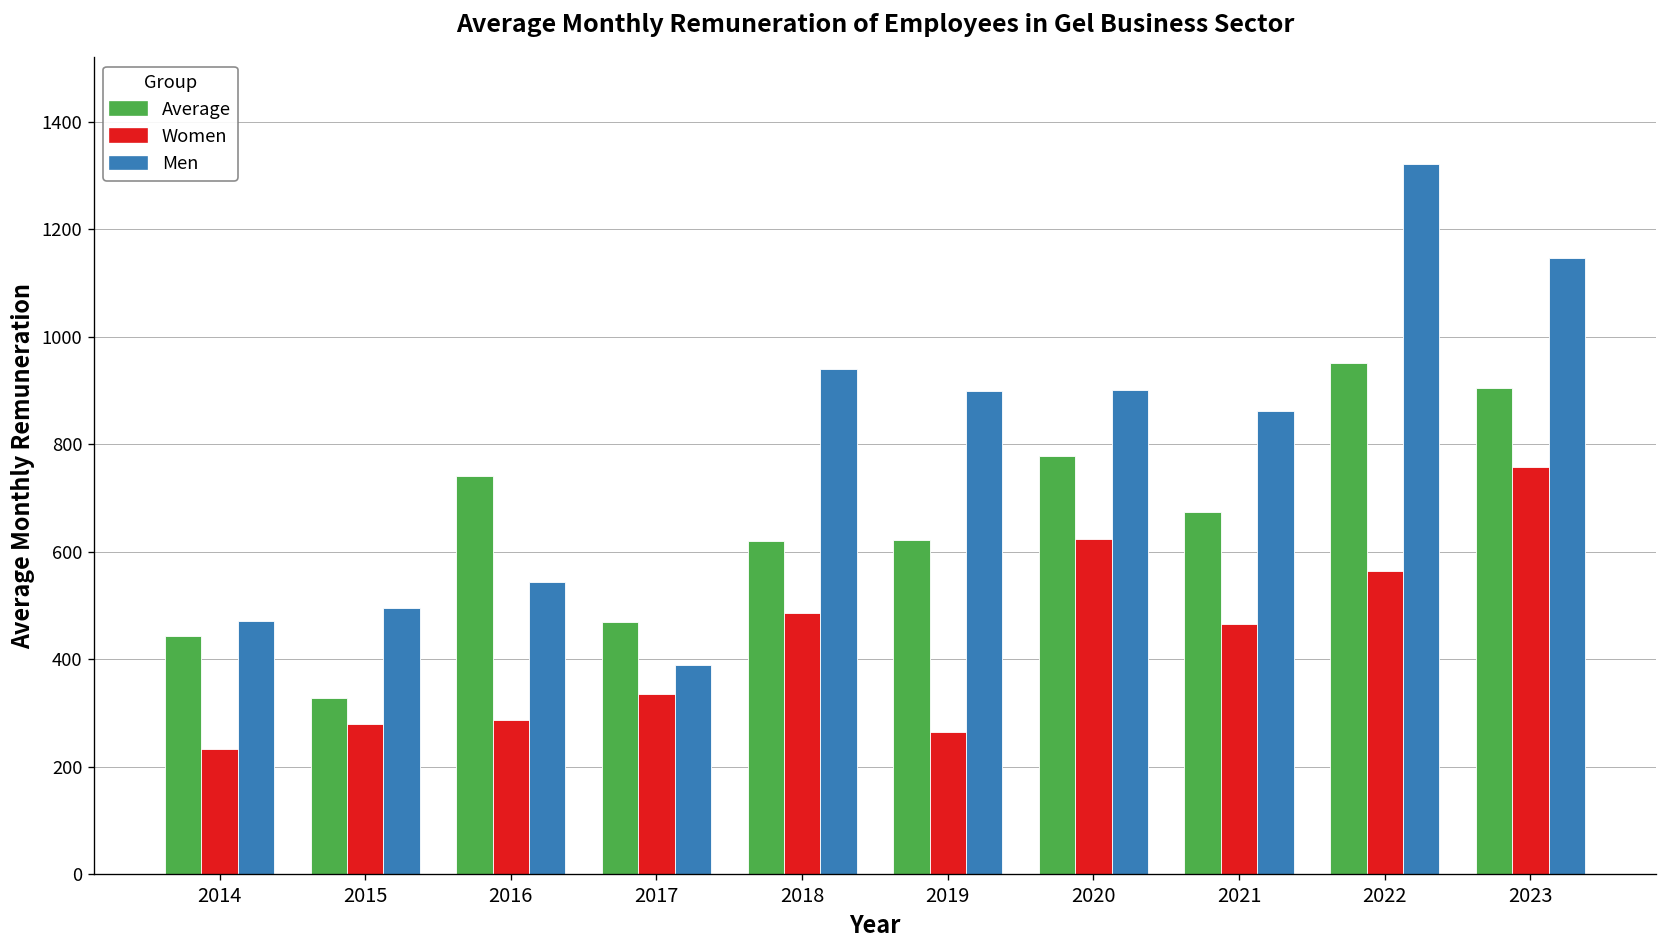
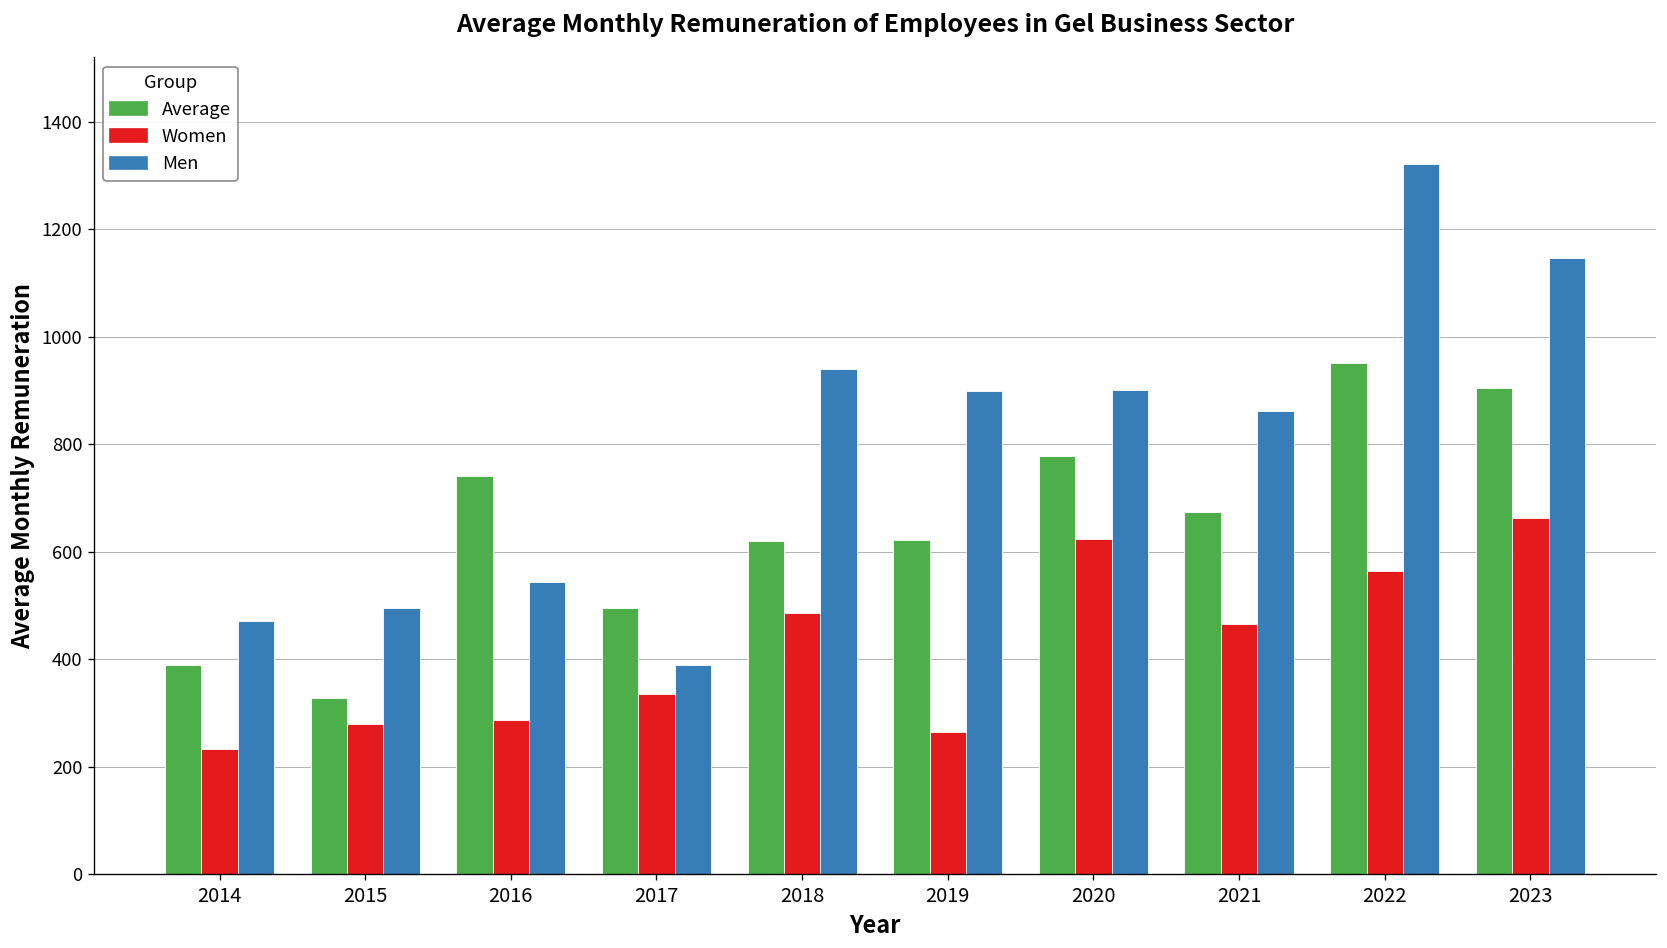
Average, 2014: 440 -> 390
Average, 2017: 470 -> 500
Women, 2023: 760 -> 660
